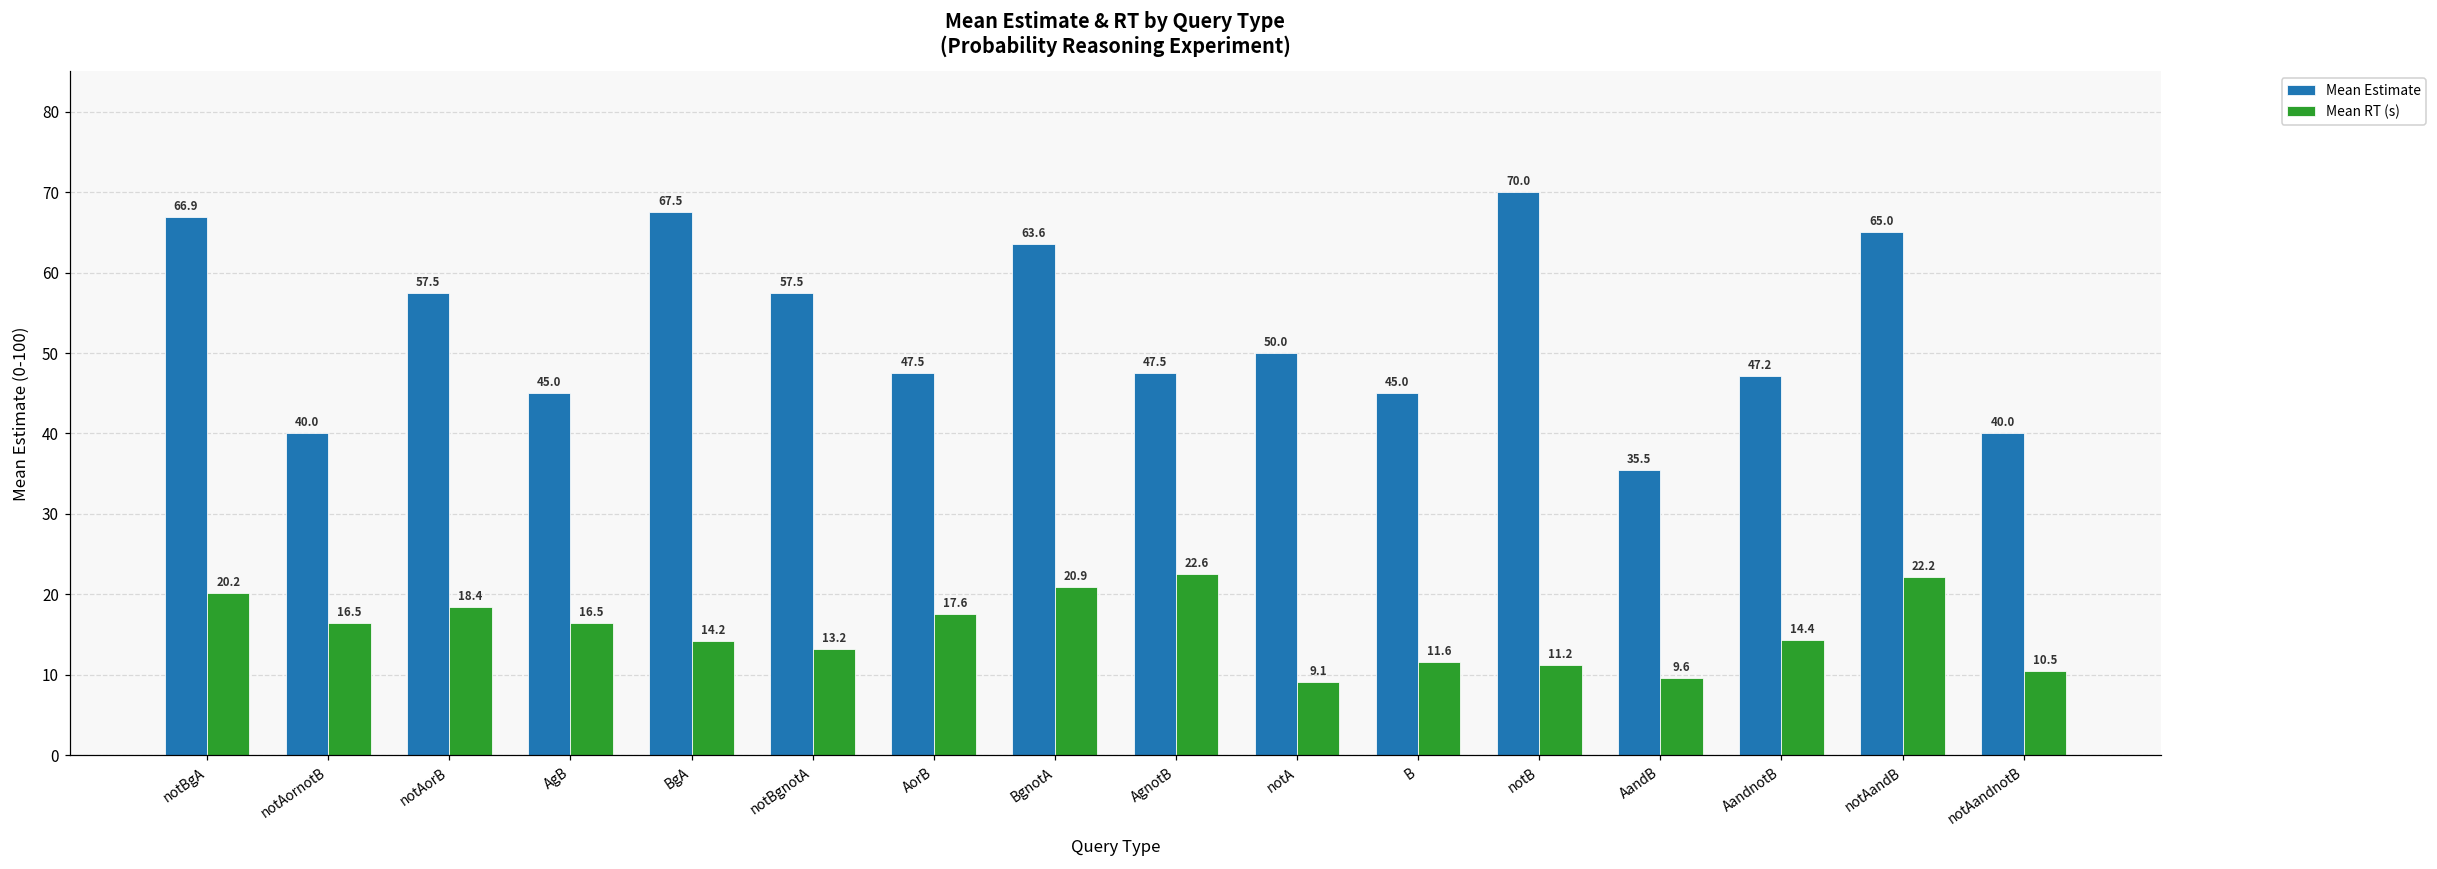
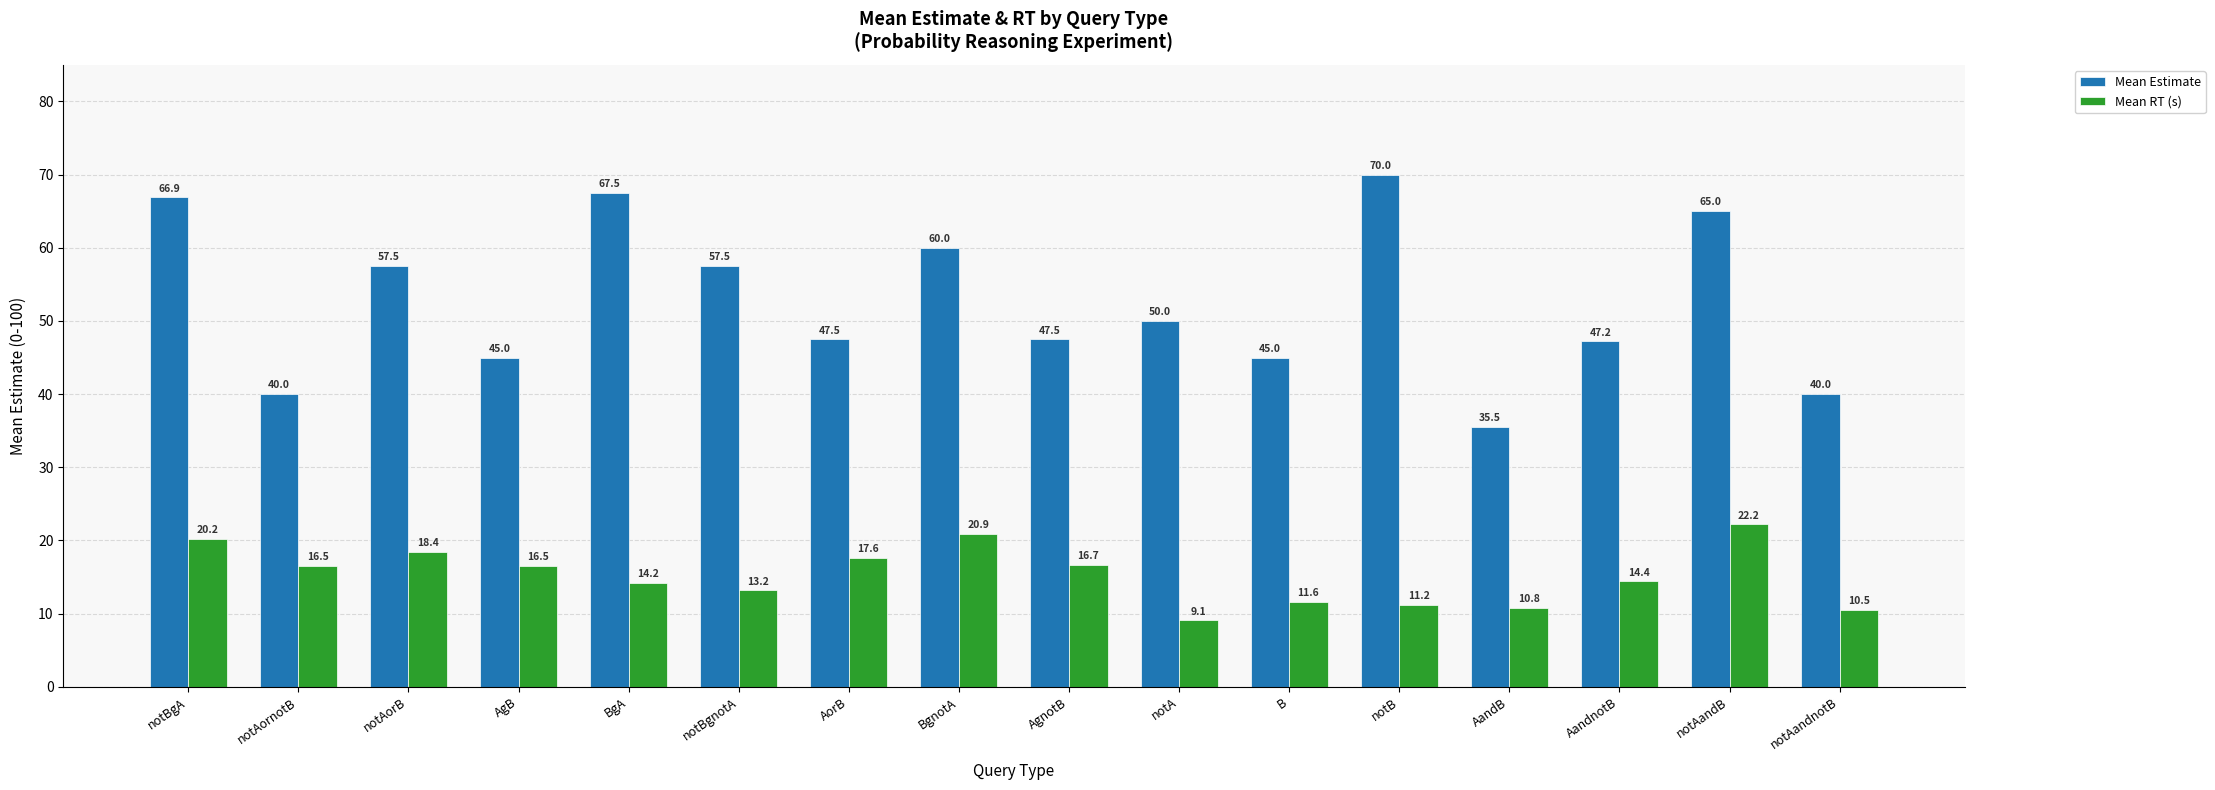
Mean Estimate, BgnotA: 63.6 -> 60.0
Mean RT (s), AgnotB: 22.6 -> 16.7
Mean RT (s), AandB: 9.6 -> 10.8
